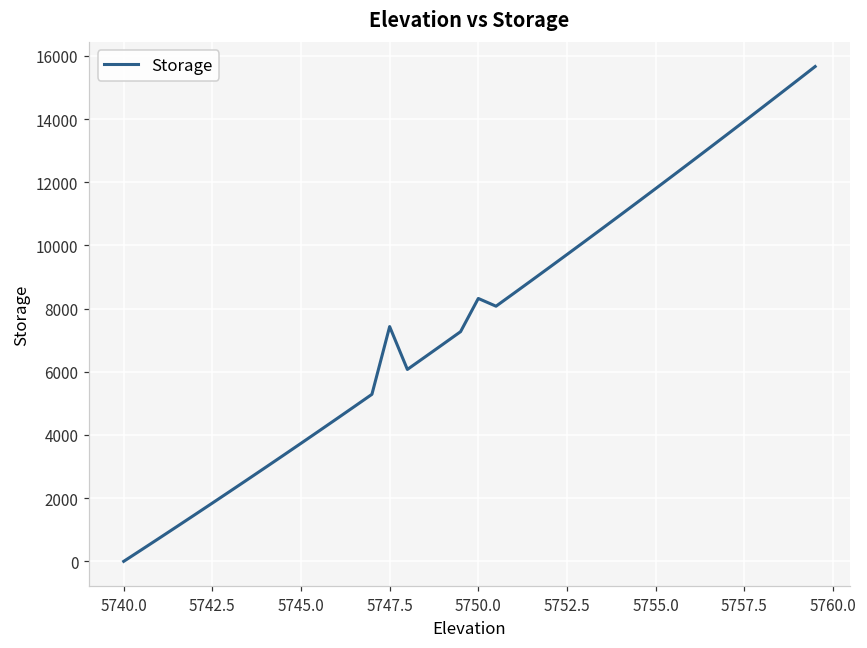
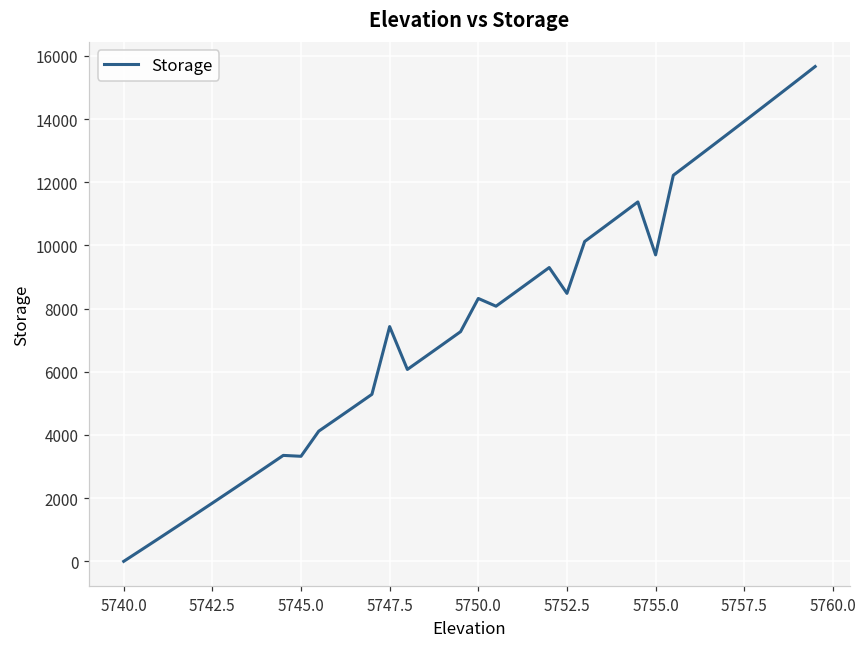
5745.0: 3700 -> 3300
5752.5: 9700 -> 8500
5755.0: 11800 -> 9700
